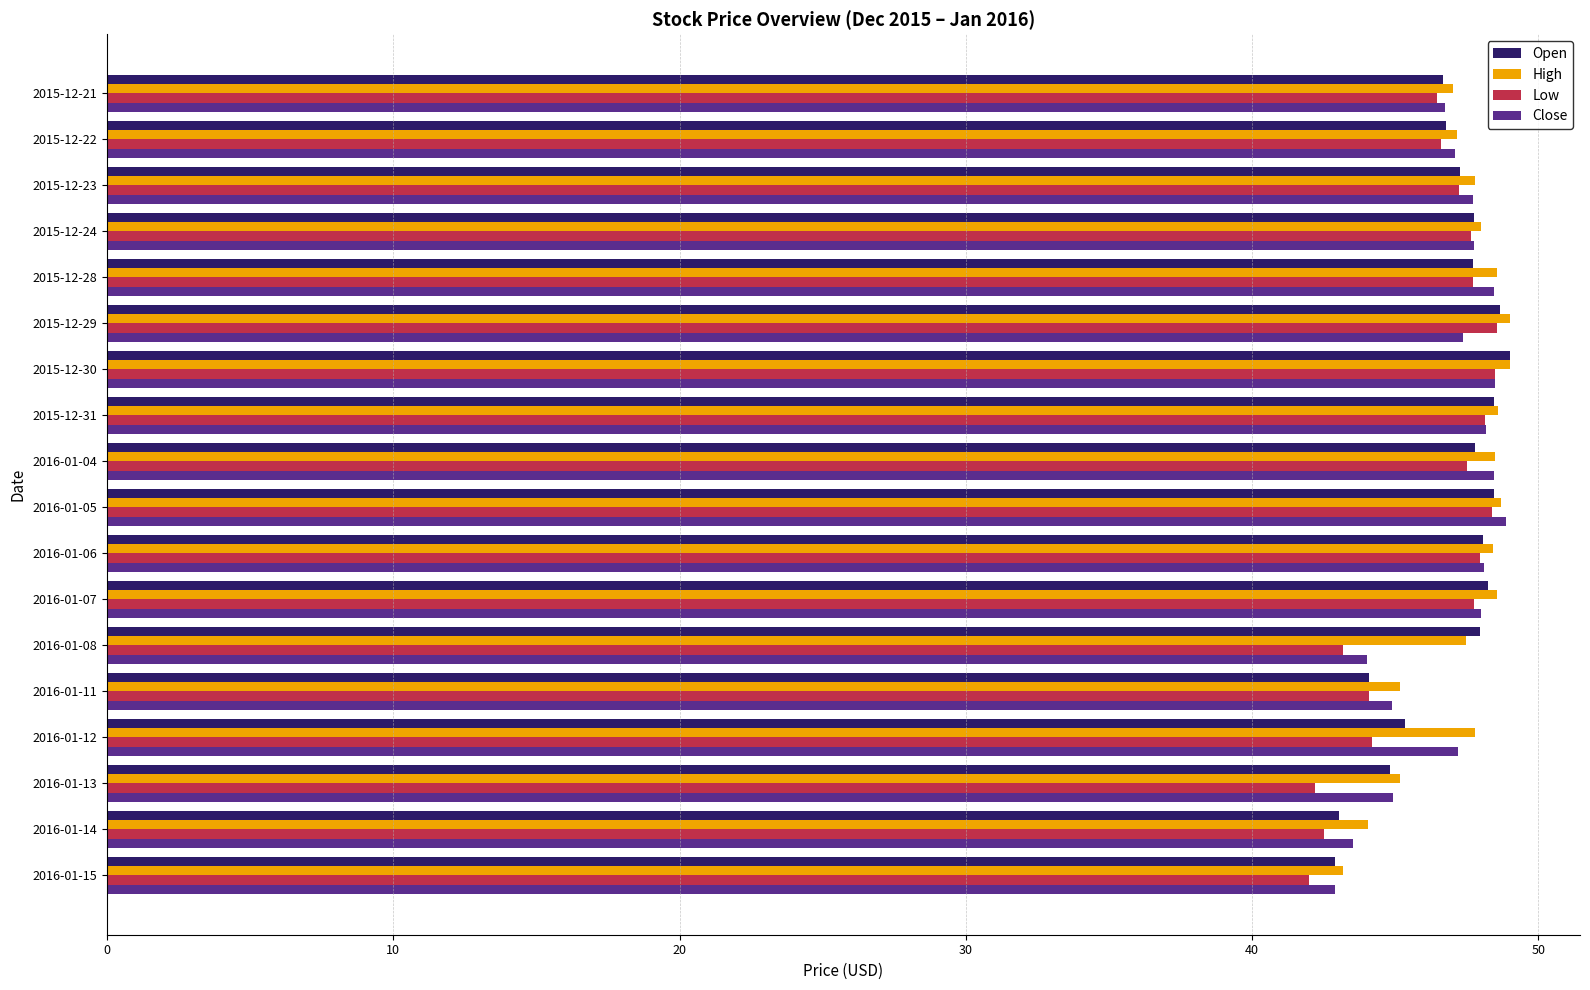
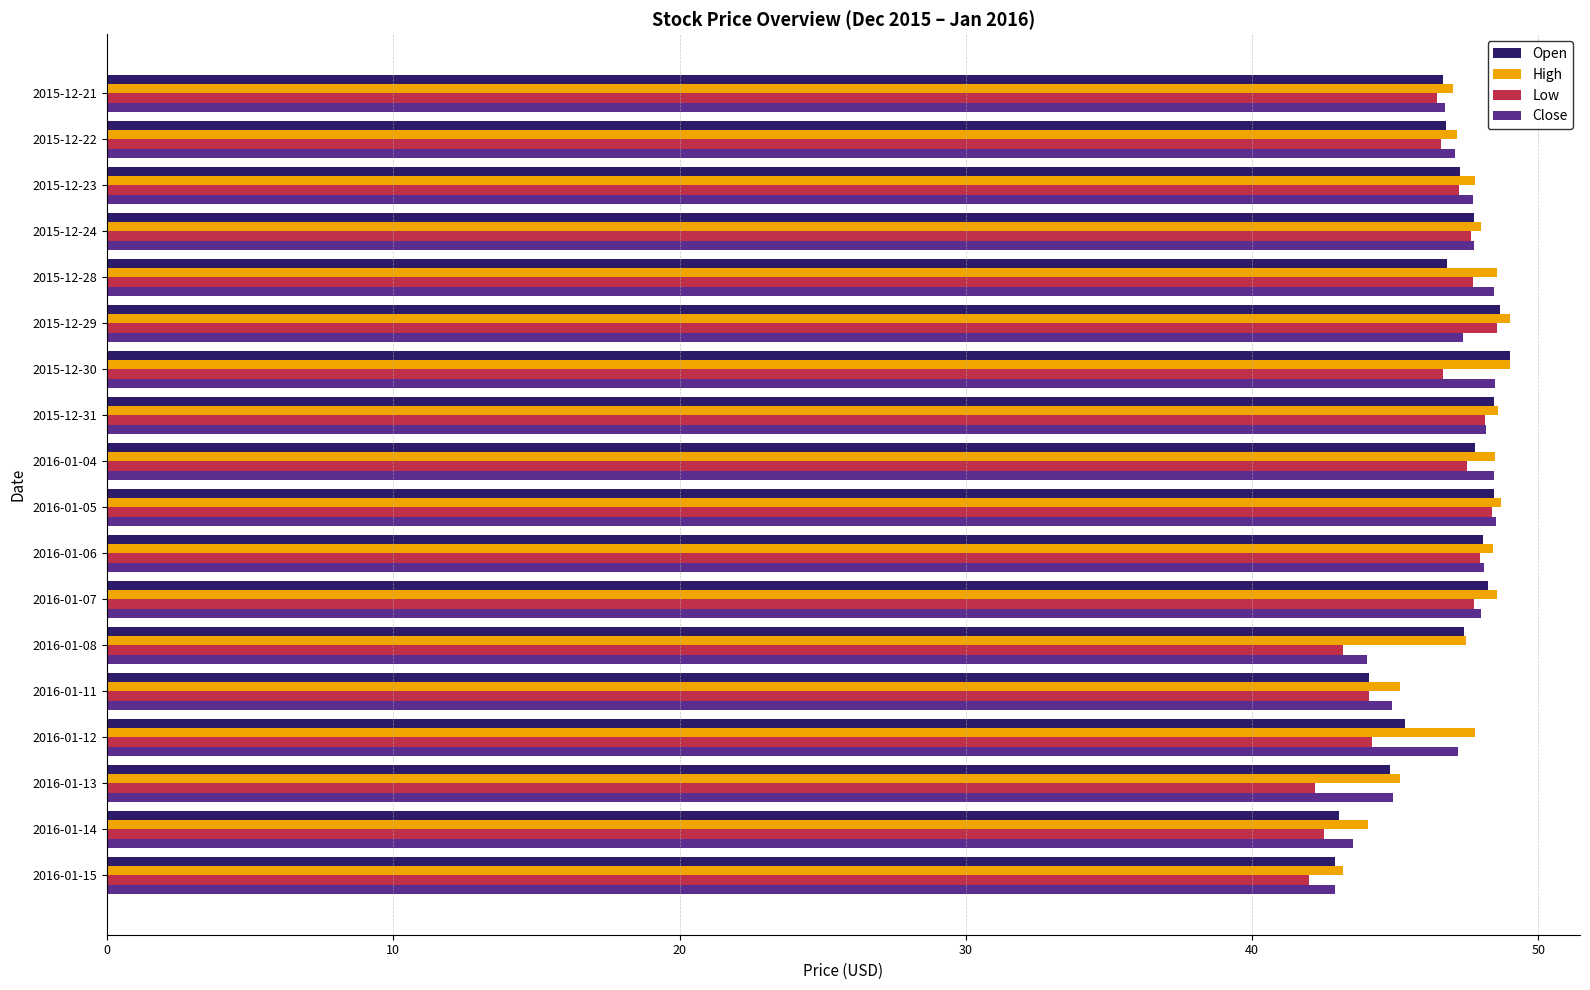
Open, 2015-12-28: 47.7 -> 46.8
Low, 2015-12-30: 48.5 -> 46.7
Close, 2016-01-05: 48.9 -> 48.5
Open, 2016-01-08: 48.0 -> 47.4
